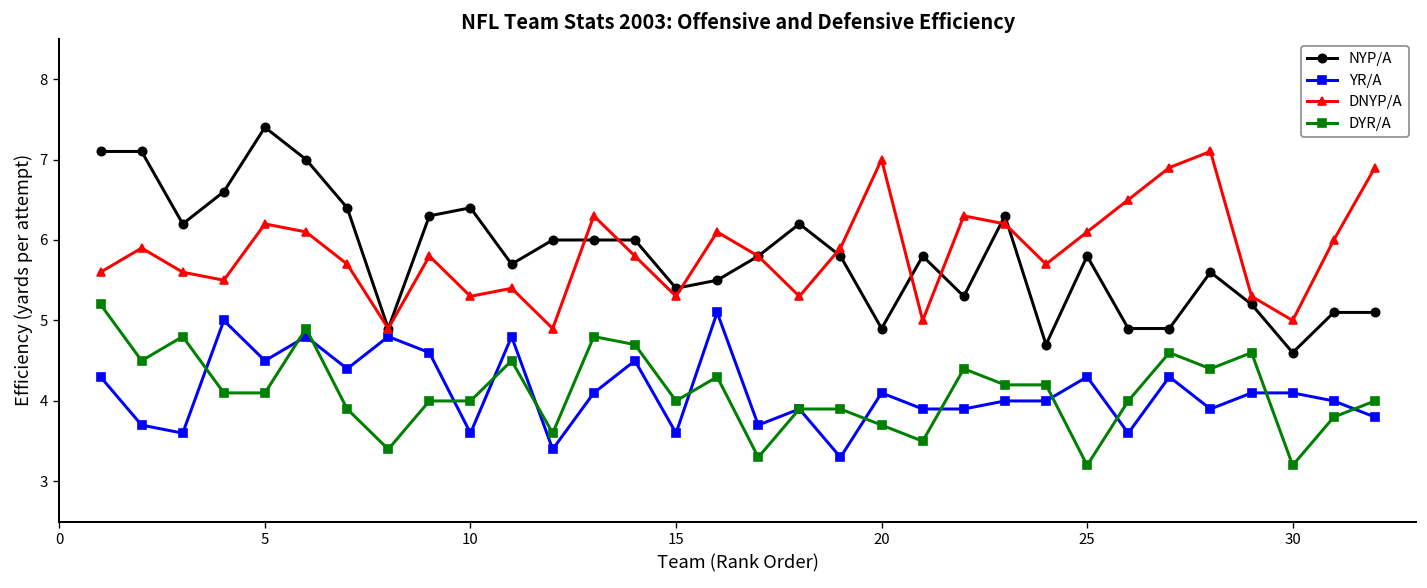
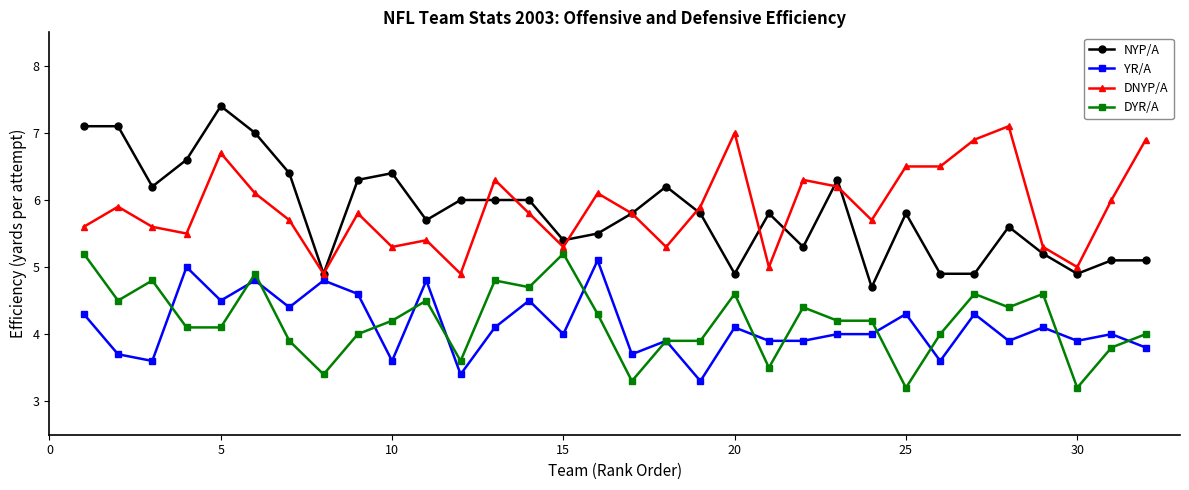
DNYP/A, 5: 6.2 -> 6.7
DYR/A, 10: 4.0 -> 4.2
YR/A, 15: 3.6 -> 4.0
DYR/A, 15: 4.0 -> 5.2
DYR/A, 20: 3.7 -> 4.6
DNYP/A, 25: 6.1 -> 6.5
NYP/A, 30: 4.6 -> 4.9
YR/A, 30: 4.1 -> 3.9
